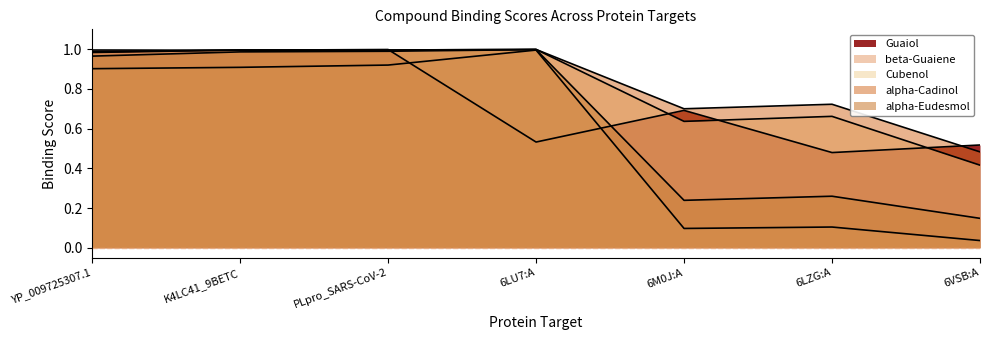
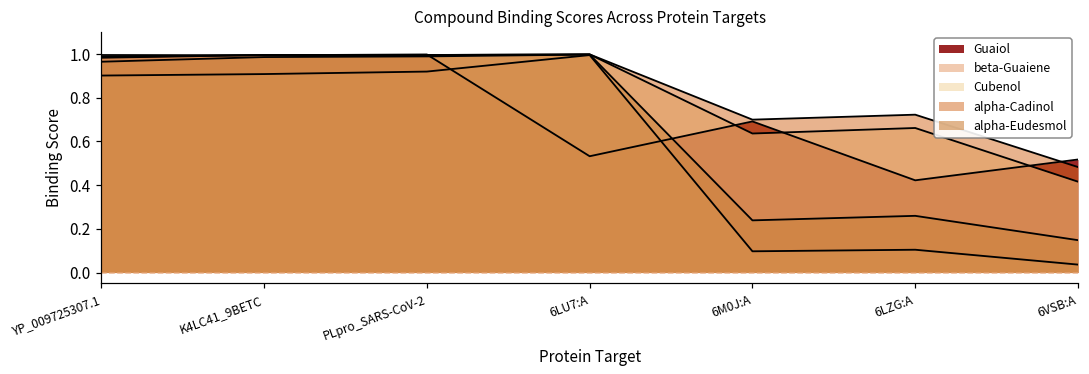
Guaiol, 6LZG:A: 0.48 -> 0.42
